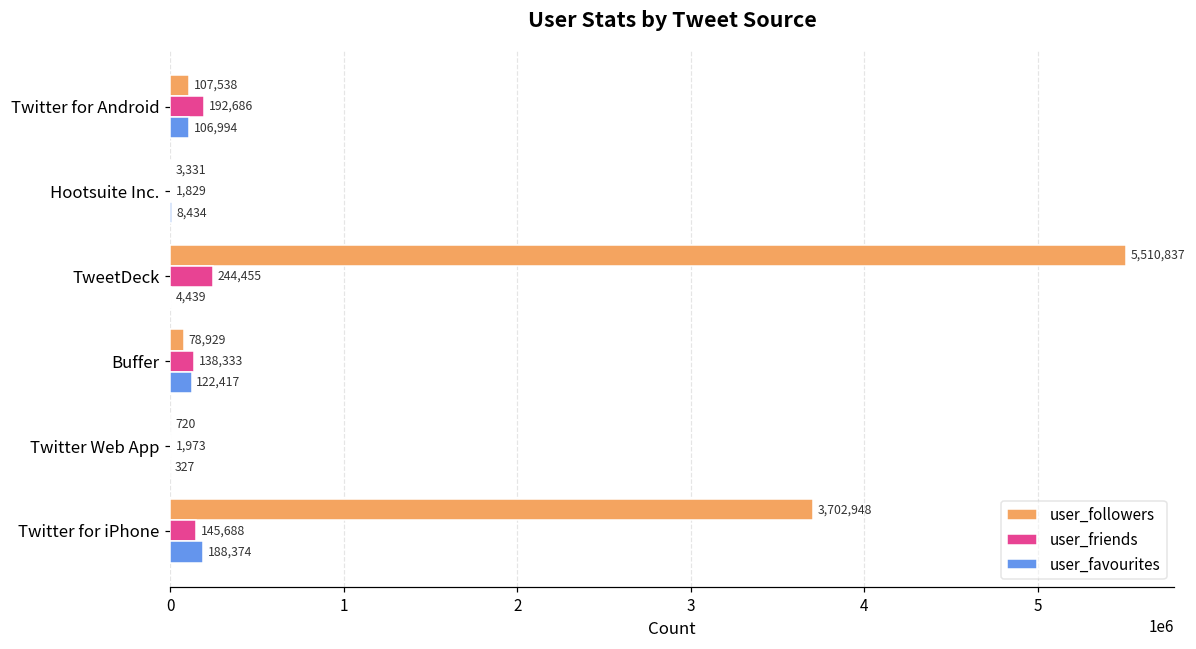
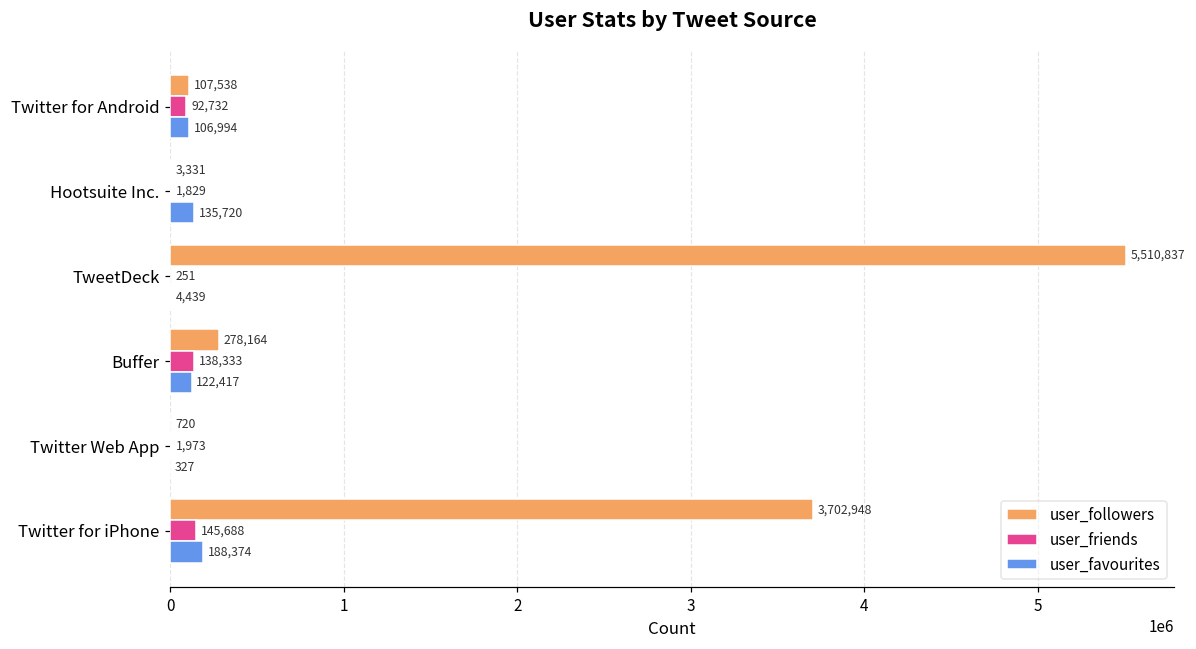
user_friends, Twitter for Android: 192,686 -> 92,732
user_favourites, Hootsuite Inc.: 8,434 -> 135,720
user_friends, TweetDeck: 244,455 -> 251
user_followers, Buffer: 78,929 -> 278,164
